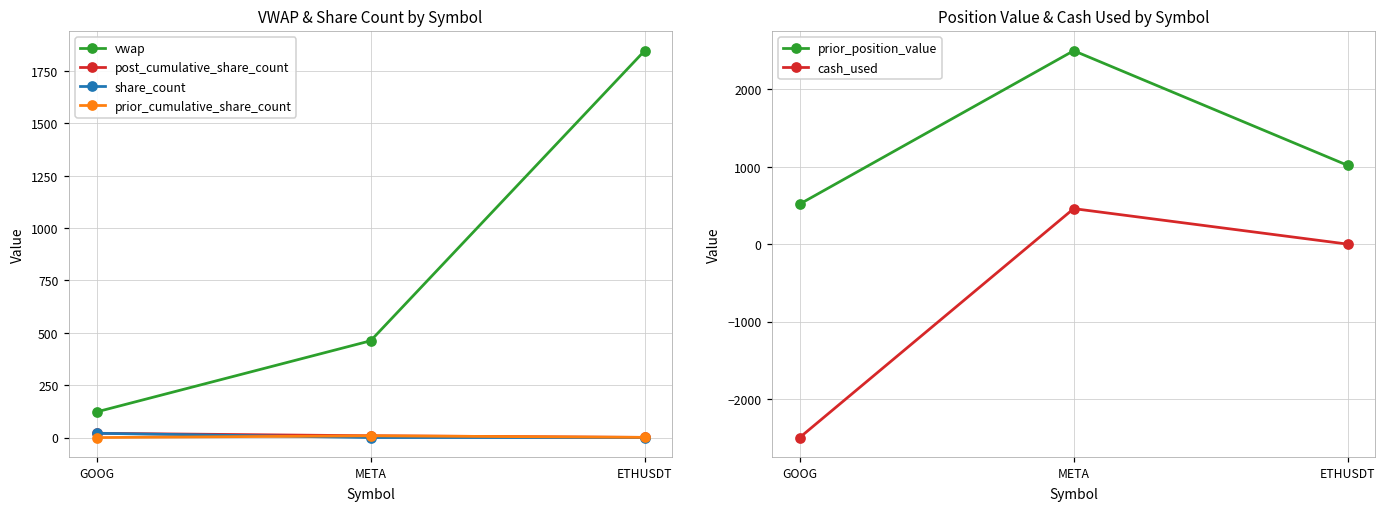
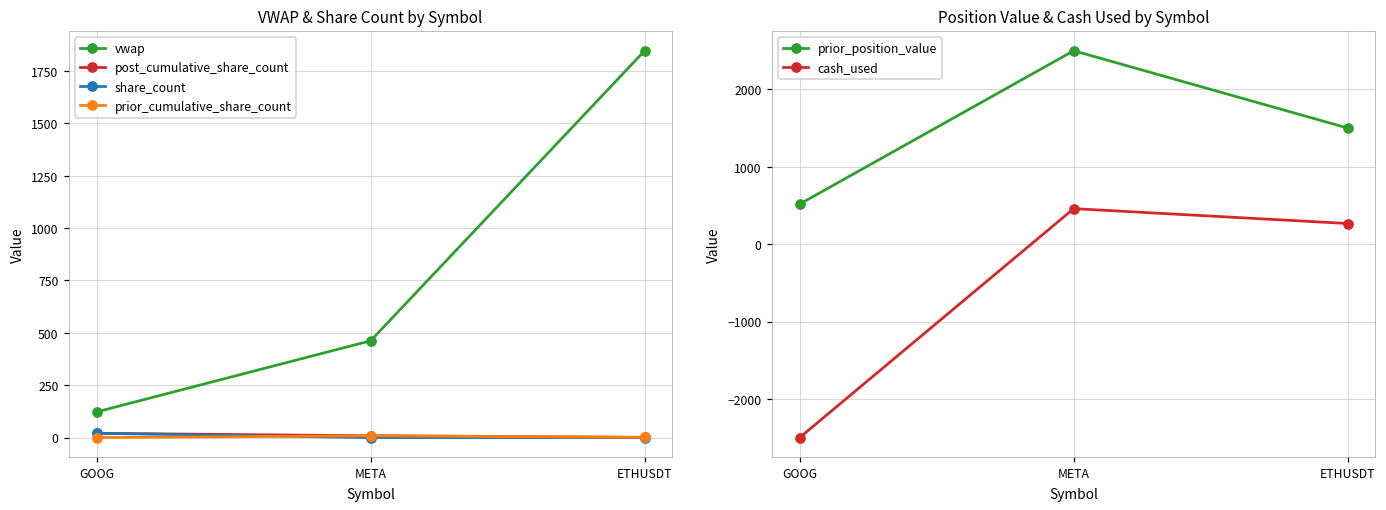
Position Value & Cash Used by Symbol, prior_position_value, ETHUSDT: 1000 -> 1500
Position Value & Cash Used by Symbol, cash_used, ETHUSDT: 0 -> 300
